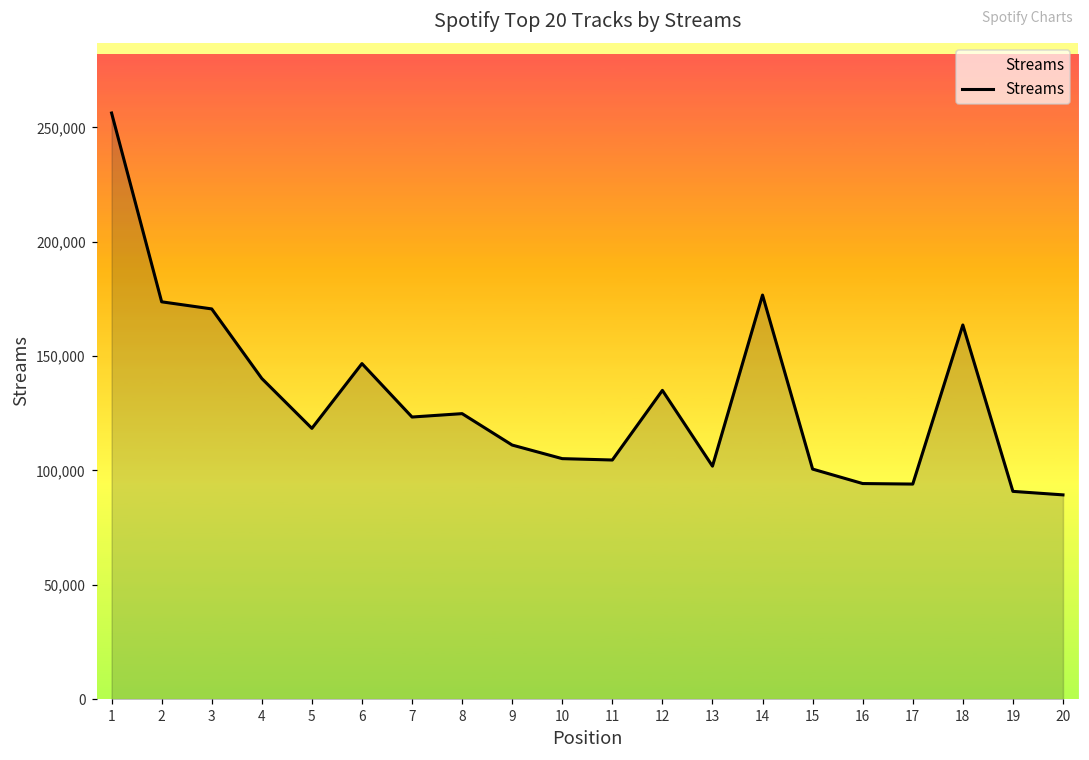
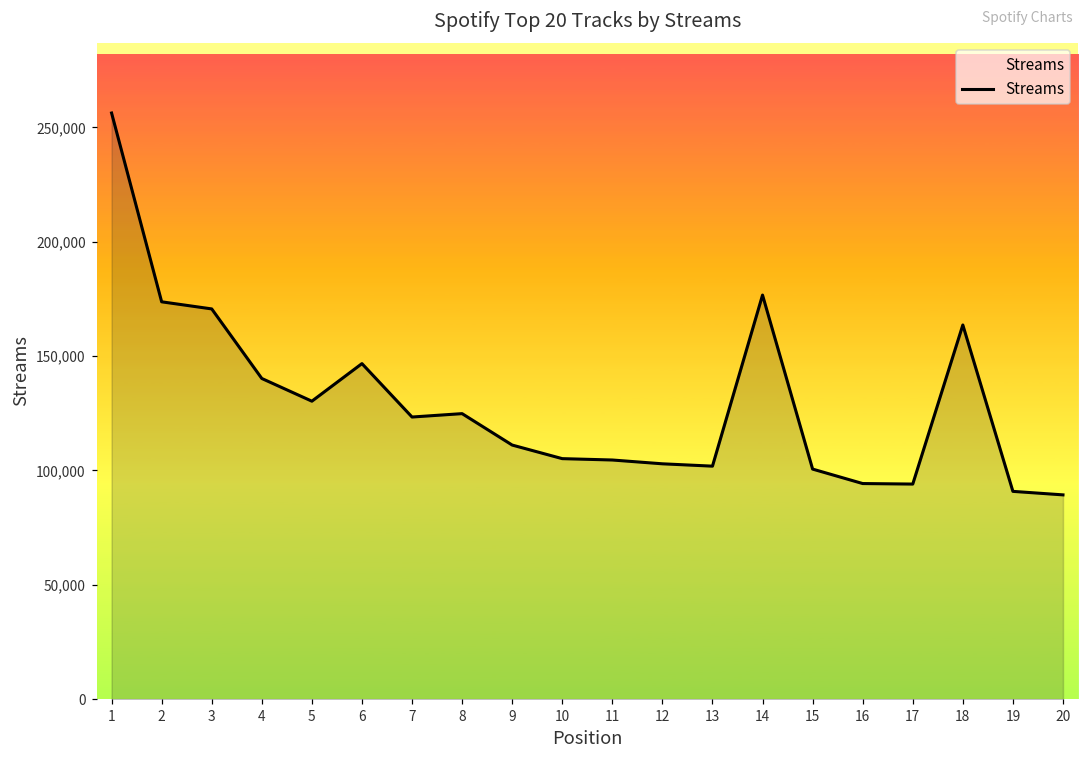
5: 118,000 -> 130,000
12: 135,000 -> 103,000
